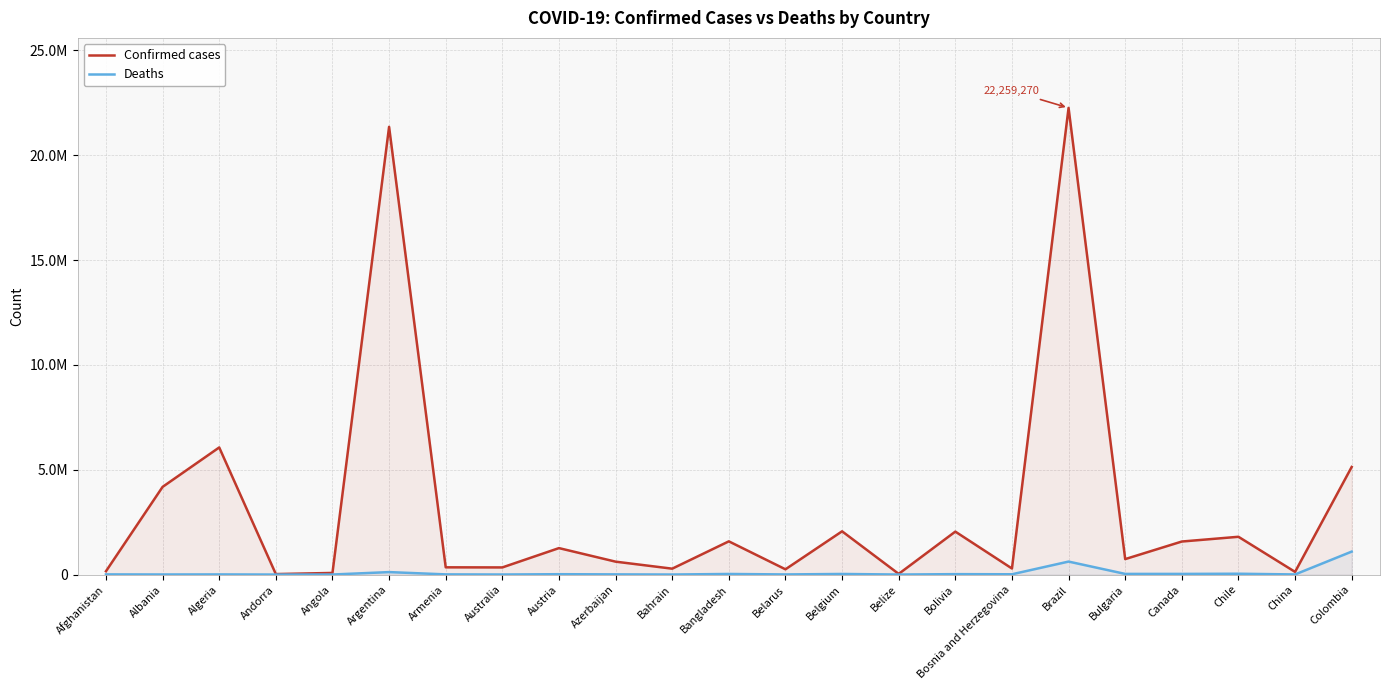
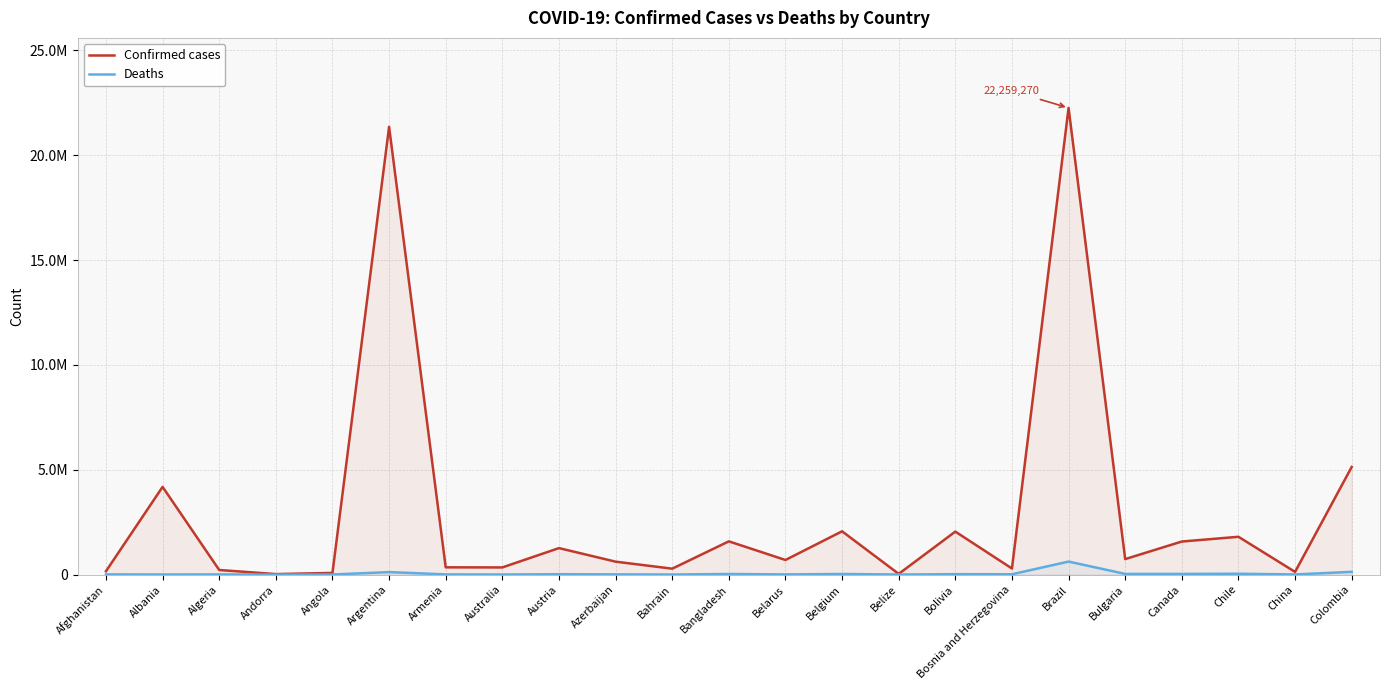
Confirmed cases, Algeria: 6100000 -> 200000
Confirmed cases, Belarus: 300000 -> 700000
Deaths, Colombia: 1100000 -> 100000
